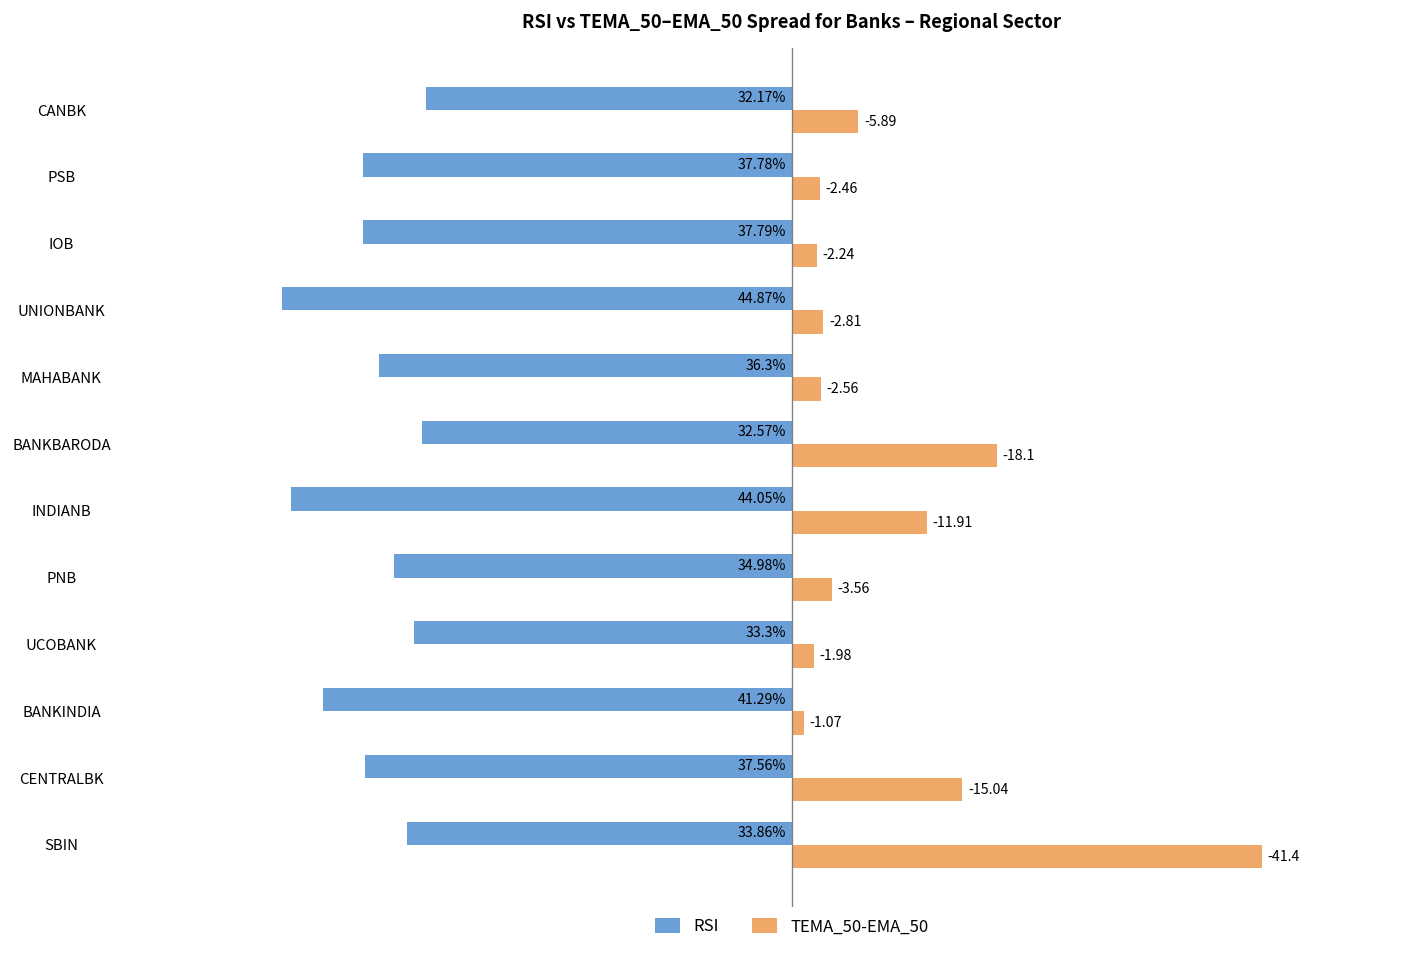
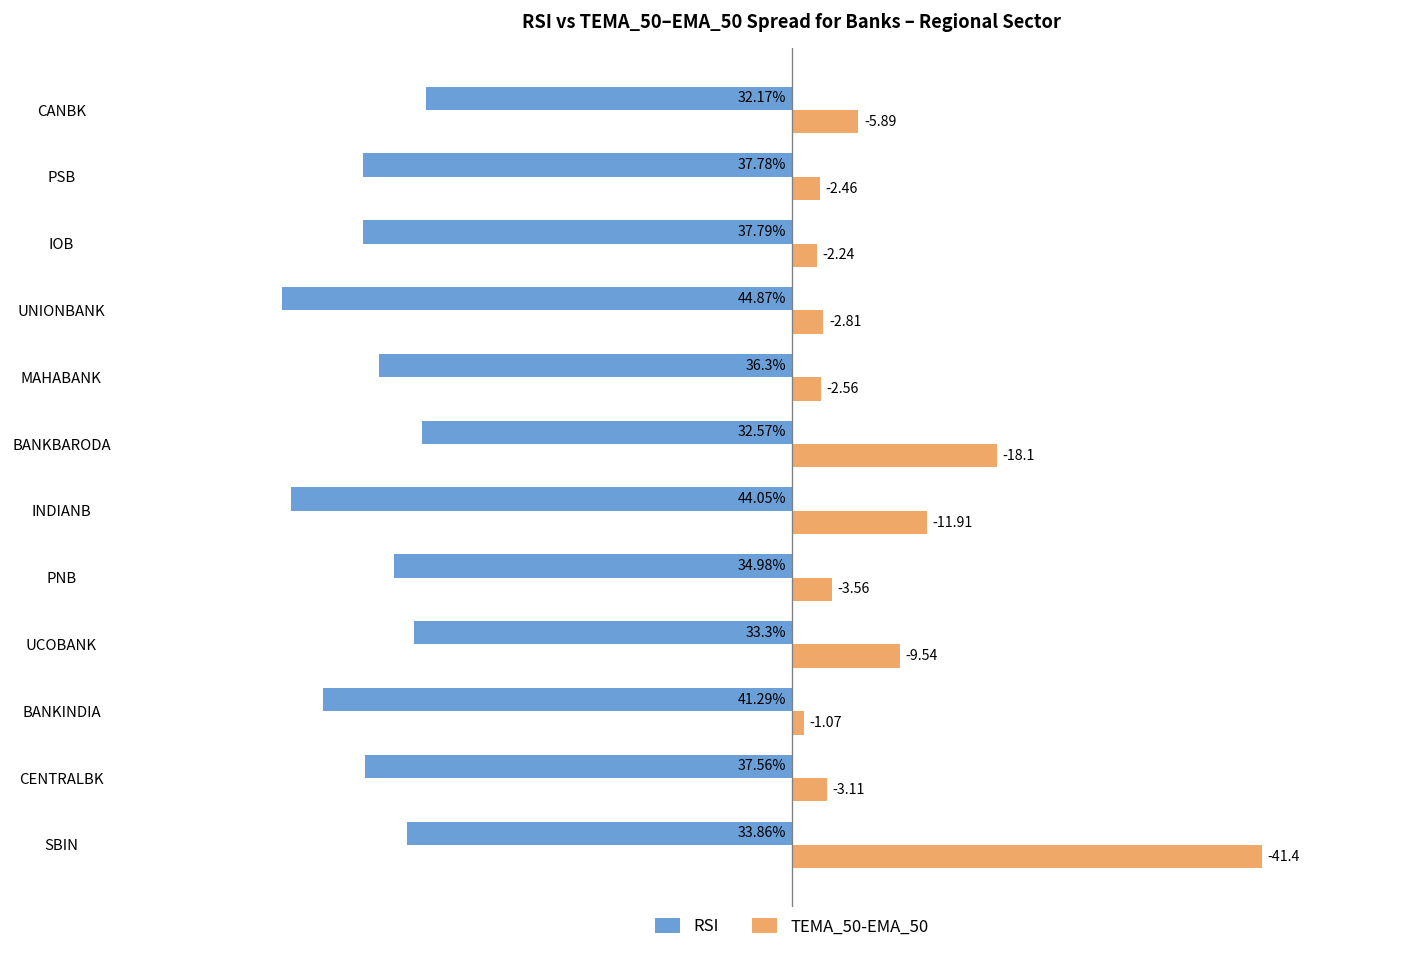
TEMA_50-EMA_50, UCOBANK: -1.98 -> -9.54
TEMA_50-EMA_50, CENTRALBK: -15.04 -> -3.11
